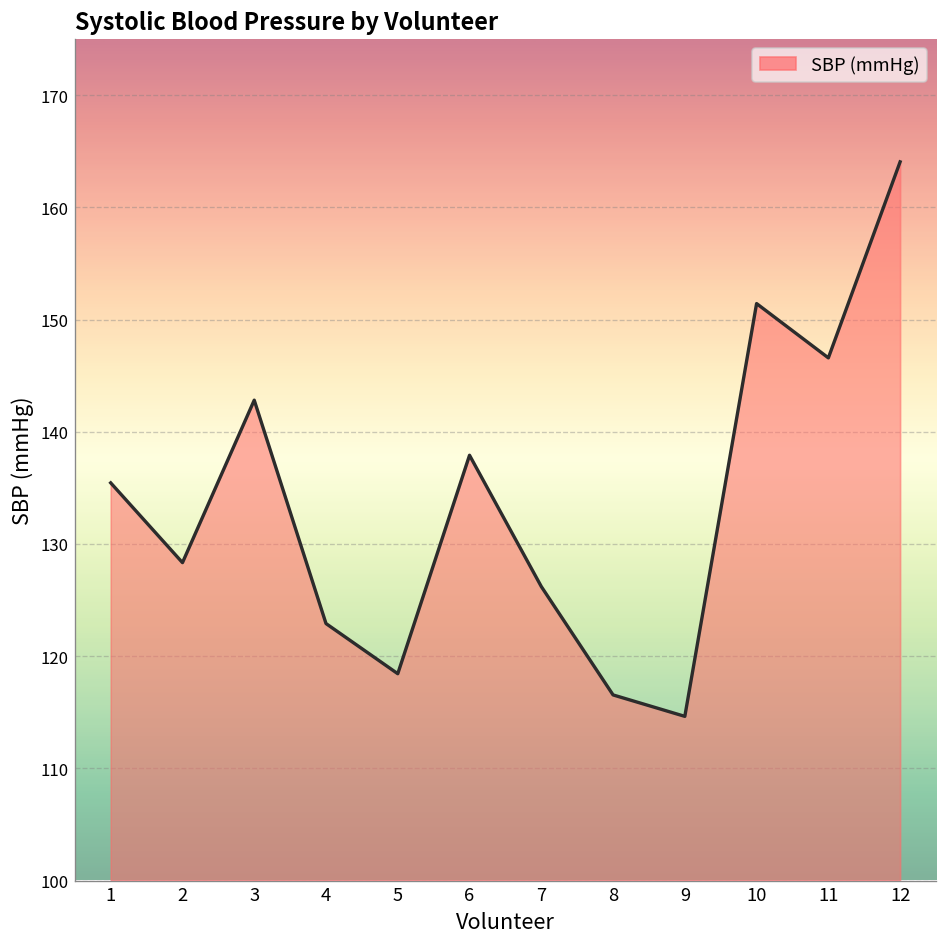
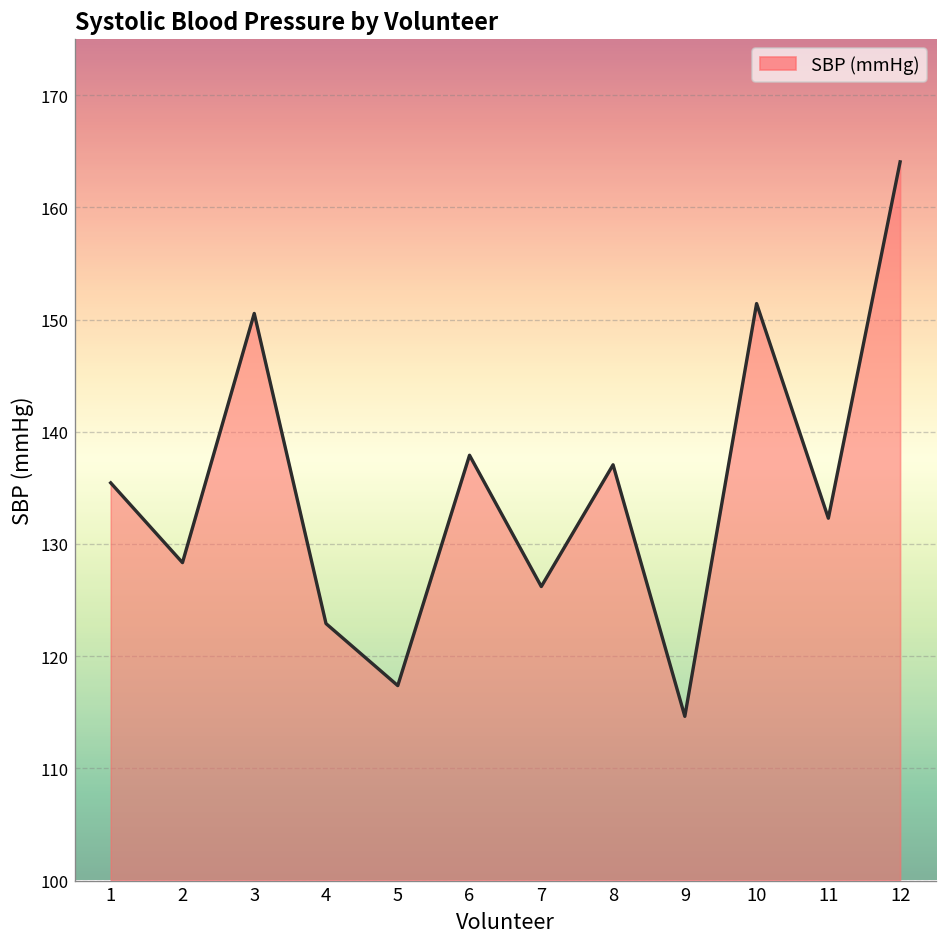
3: 143 -> 151
5: 118 -> 117
8: 117 -> 137
11: 147 -> 132
